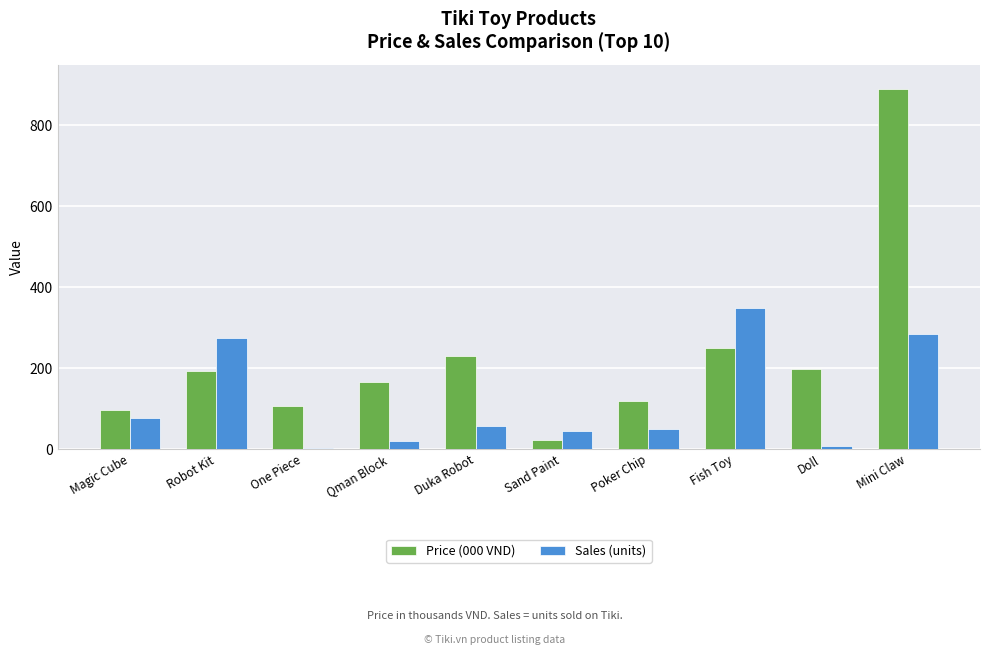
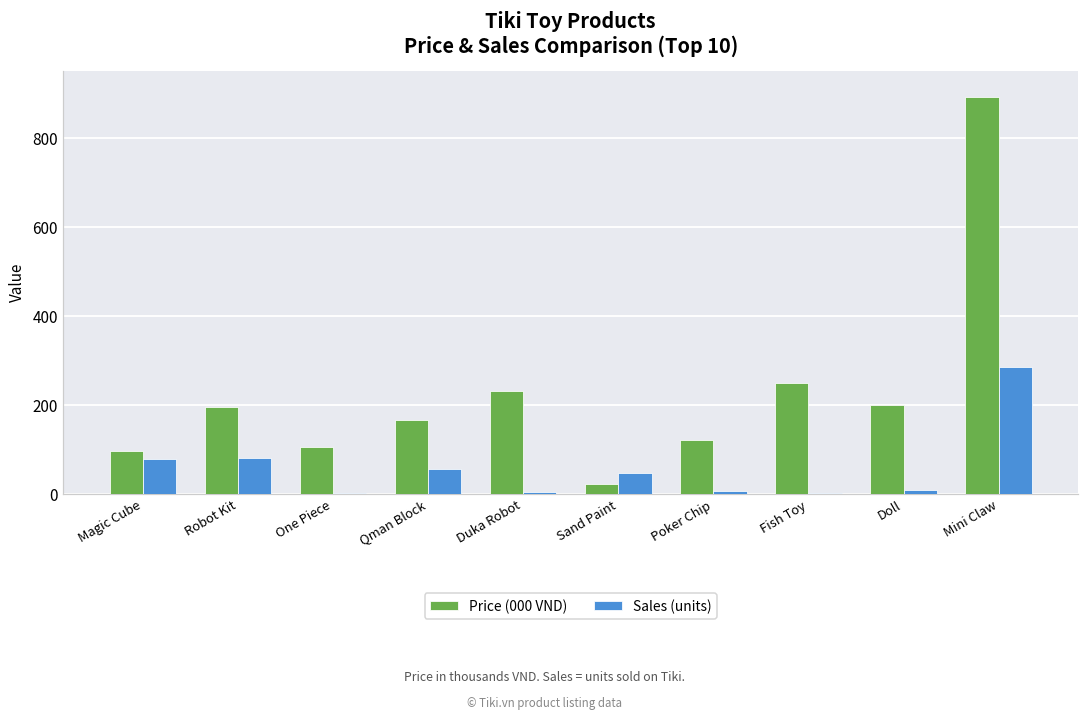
Sales (units), Robot Kit: 270 -> 80
Sales (units), Qman Block: 20 -> 60
Sales (units), Duka Robot: 60 -> 0
Sales (units), Poker Chip: 50 -> 10
Sales (units), Fish Toy: 350 -> 0
